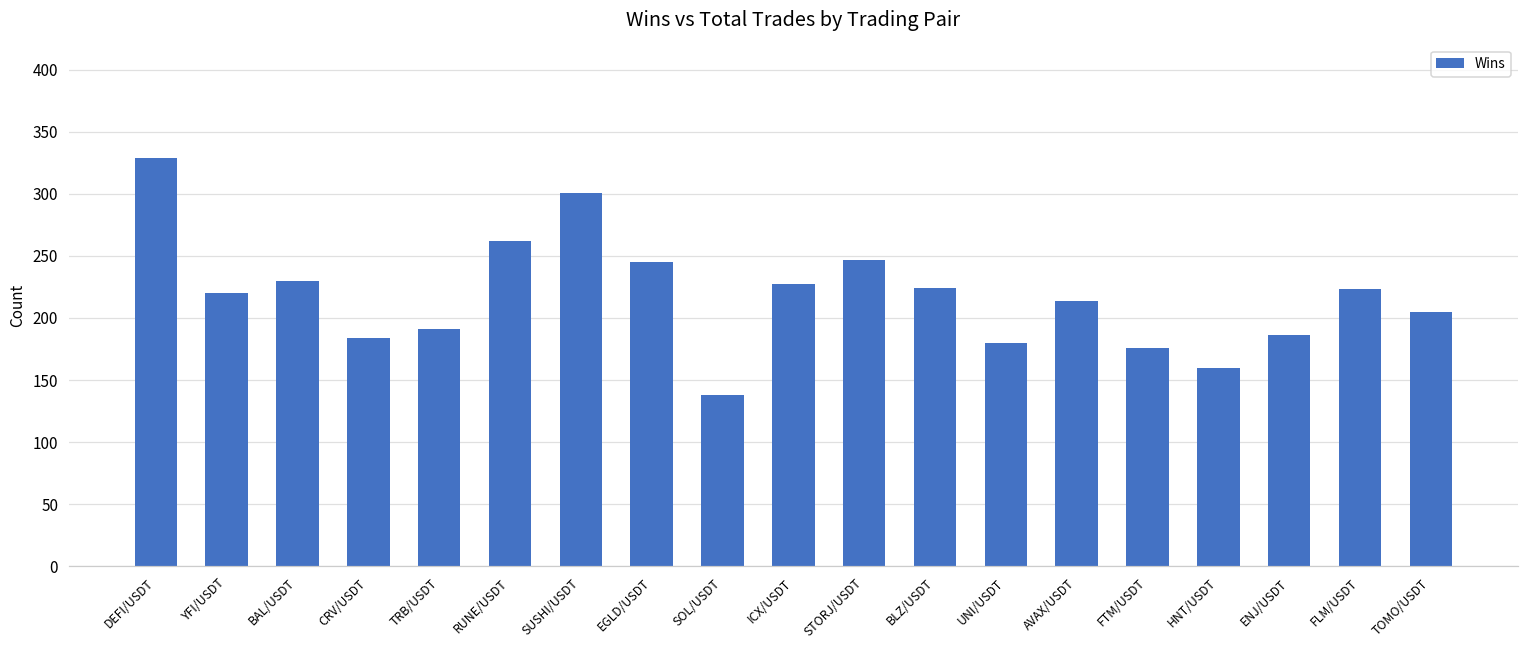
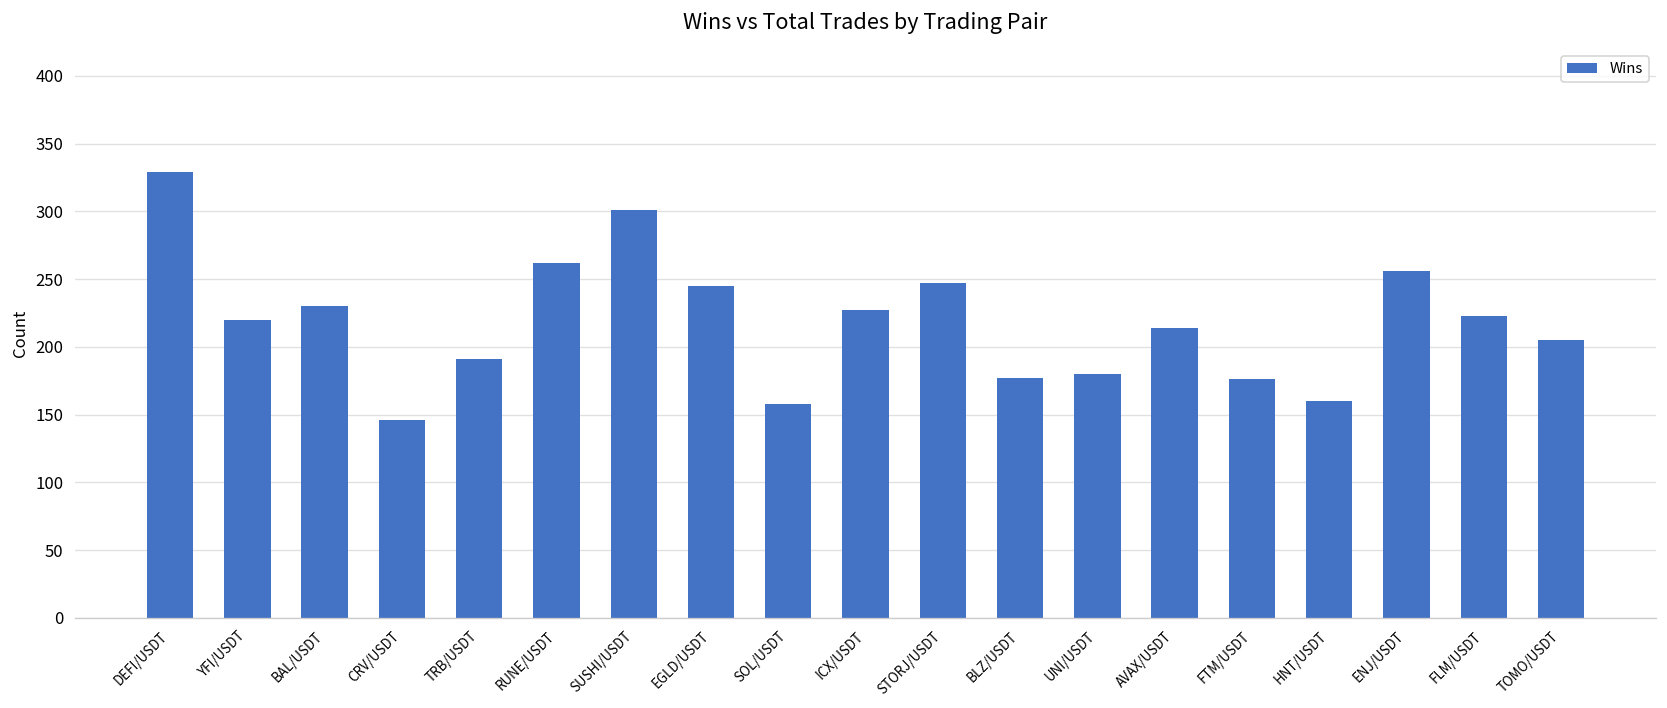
CRV/USDT: 184 -> 146
SOL/USDT: 138 -> 158
BLZ/USDT: 224 -> 177
ENJ/USDT: 186 -> 256
